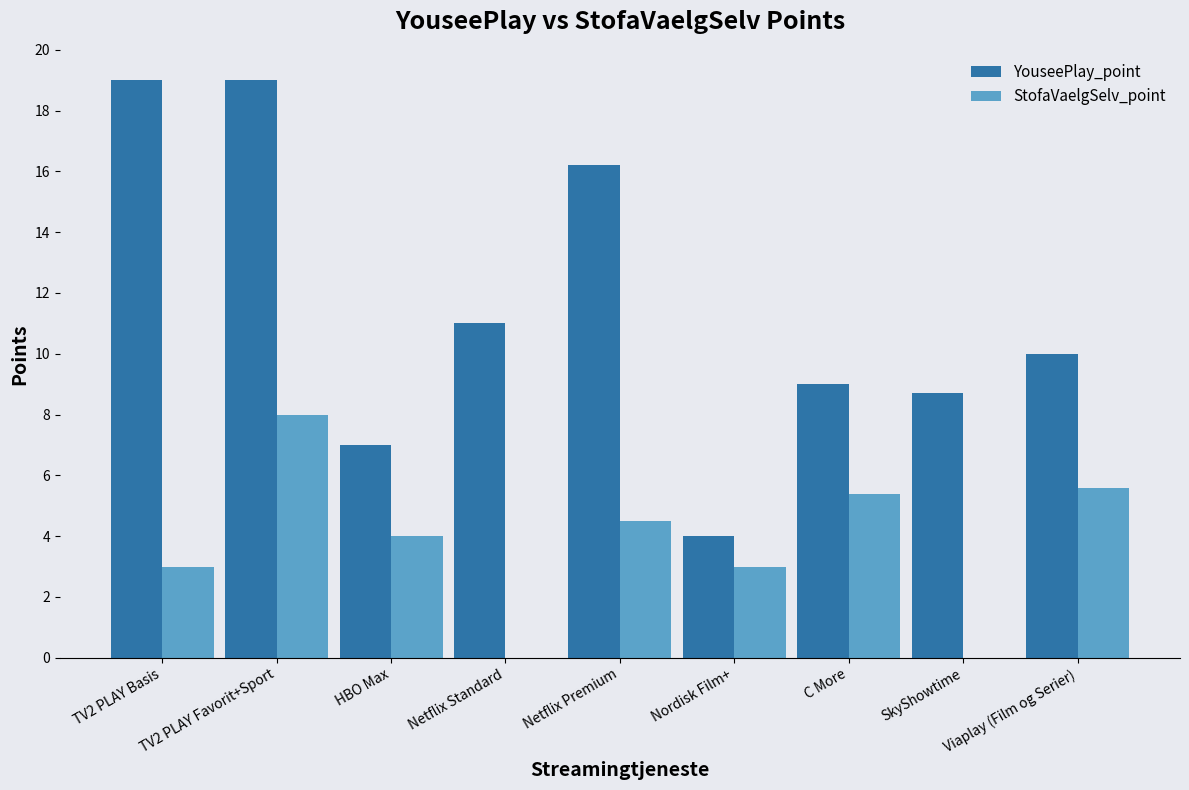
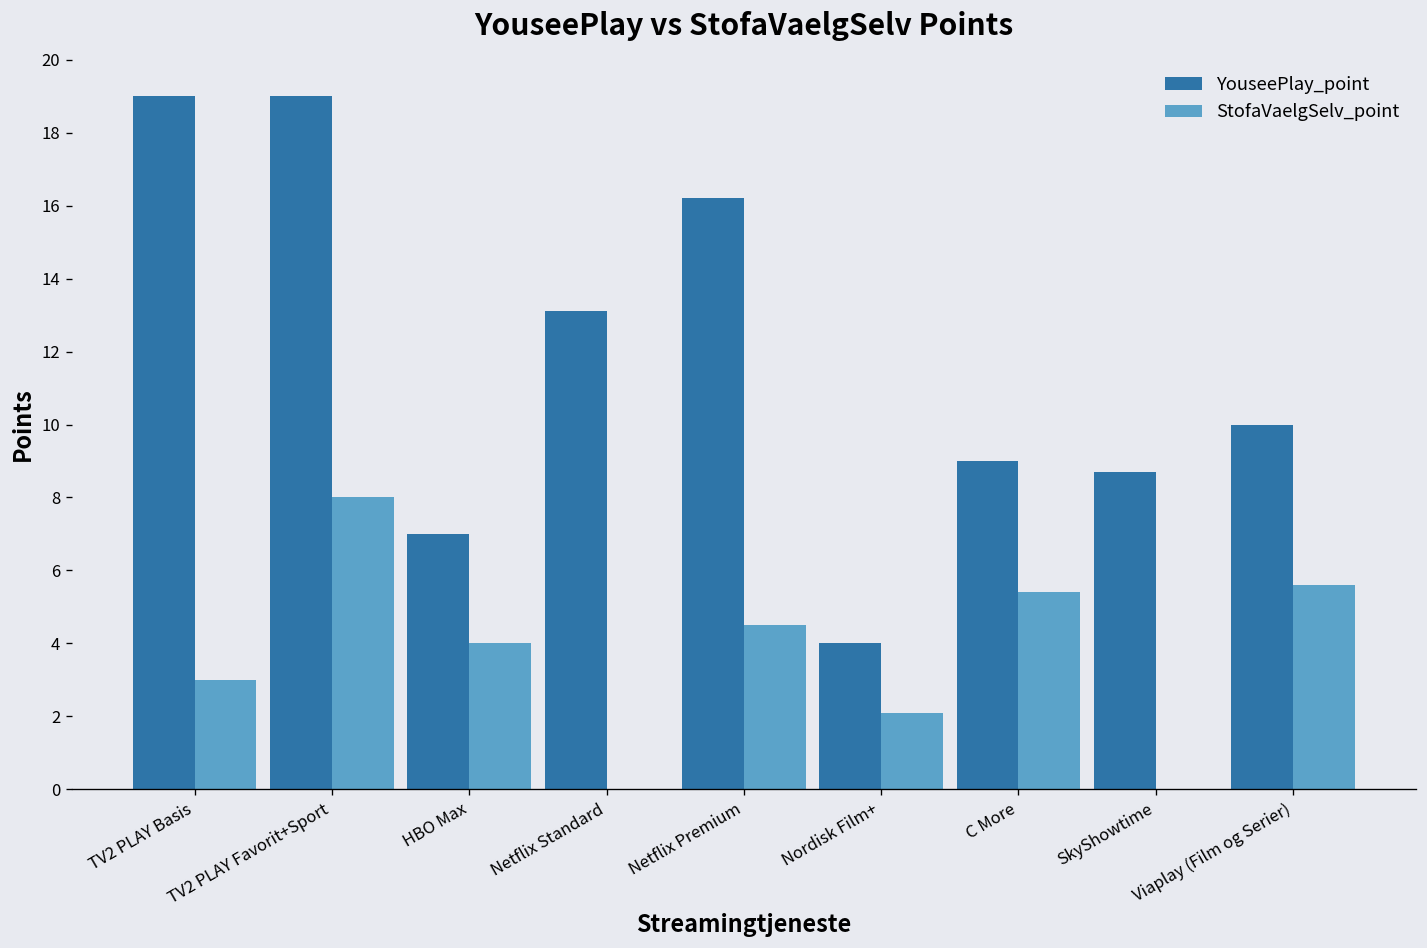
YouseePlay_point, Netflix Standard: 11.0 -> 13.1
StofaVaelgSelv_point, Nordisk Film+: 3.0 -> 2.1
